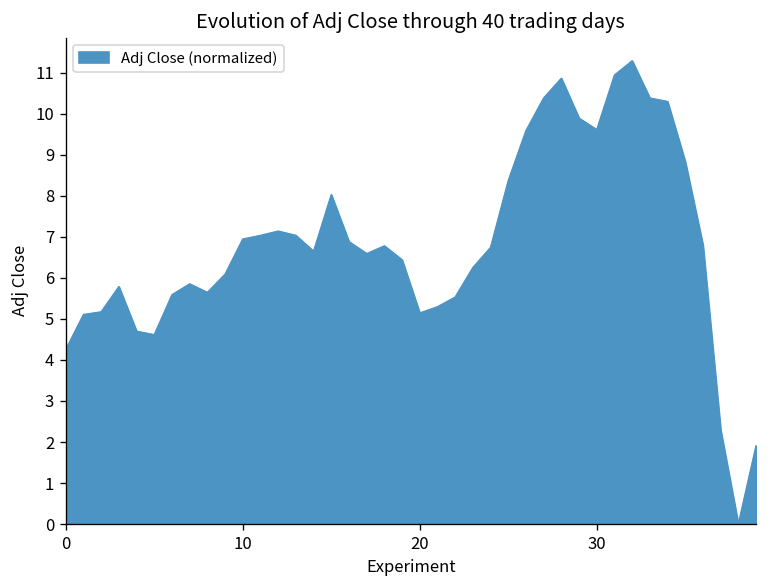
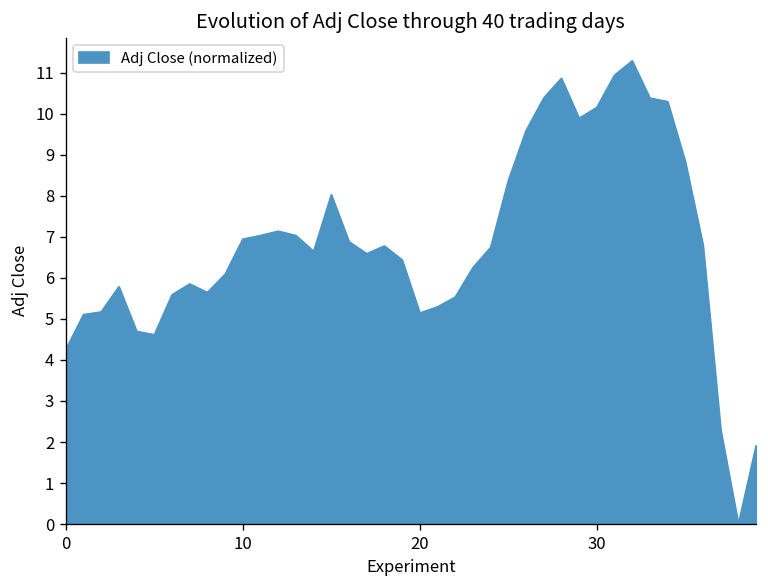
30: 9.6 -> 10.2
